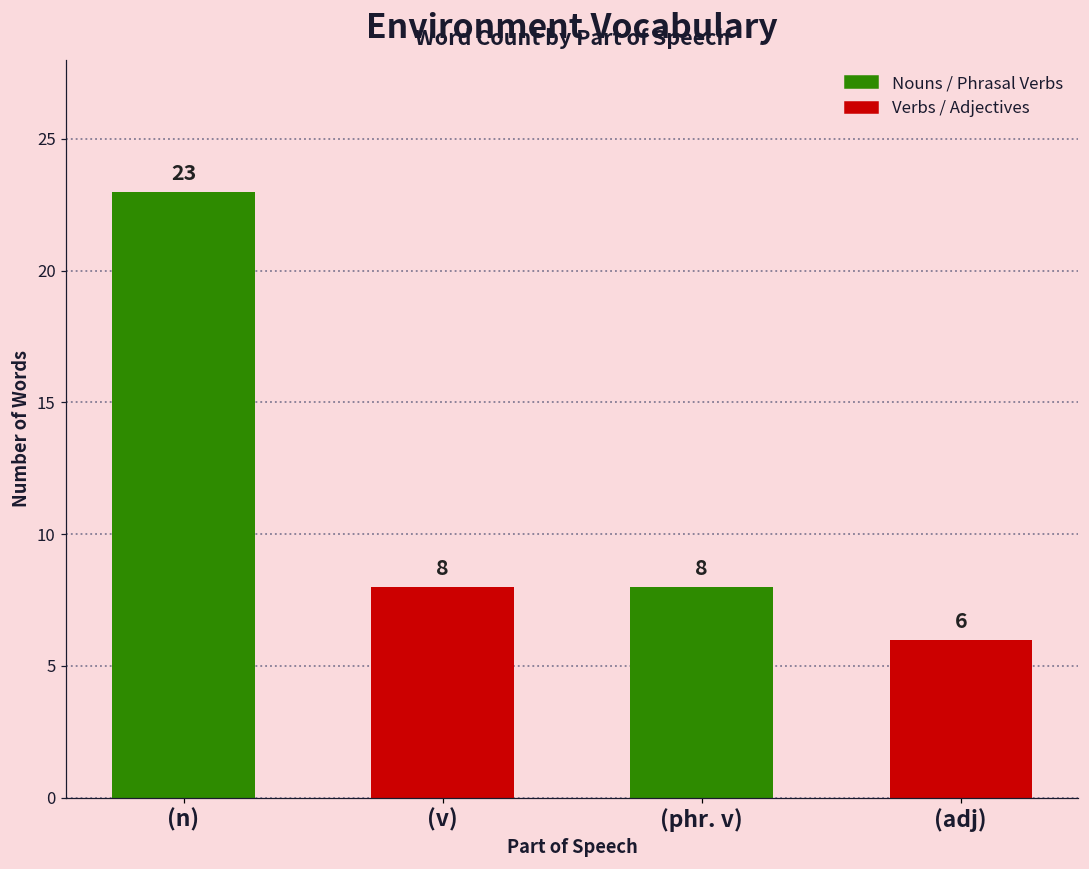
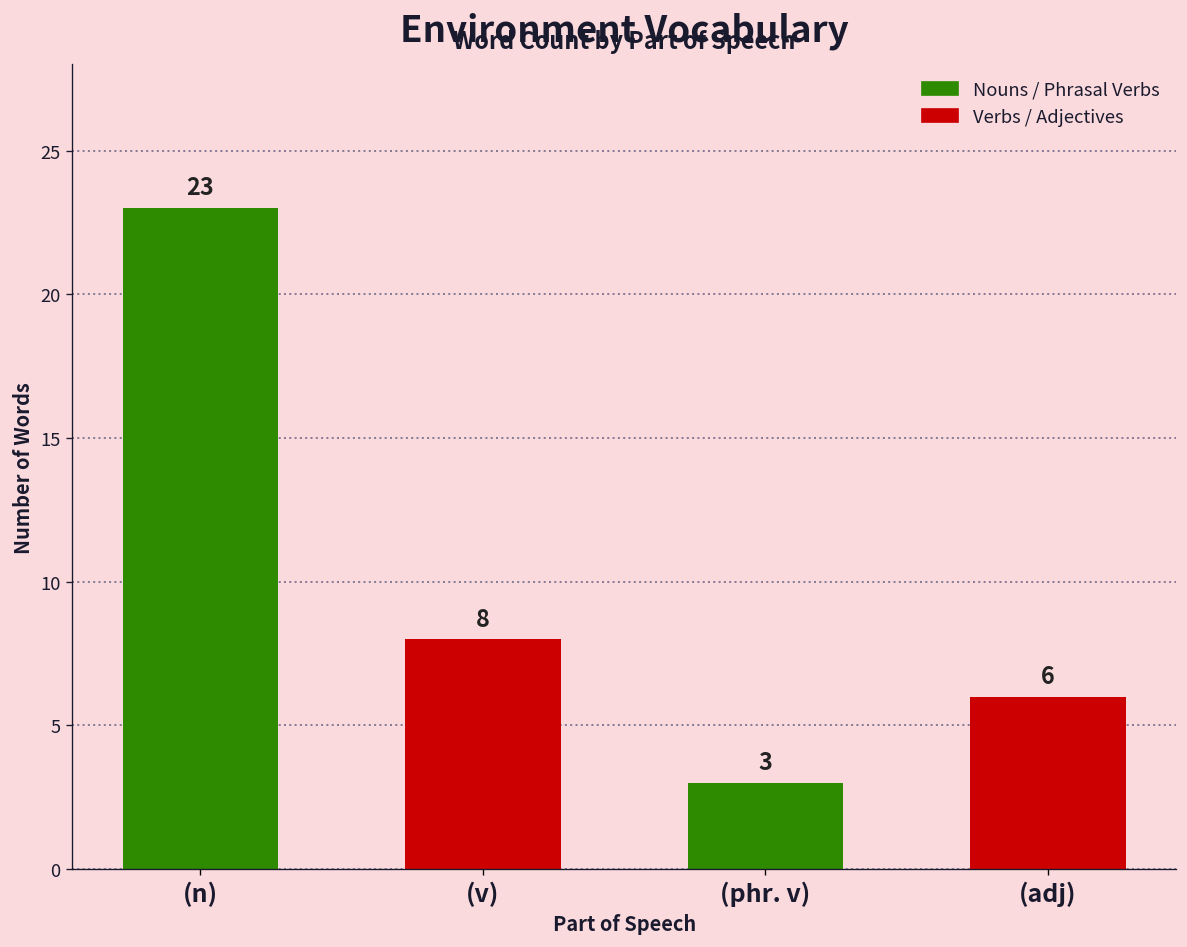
(phr. v): 8 -> 3
